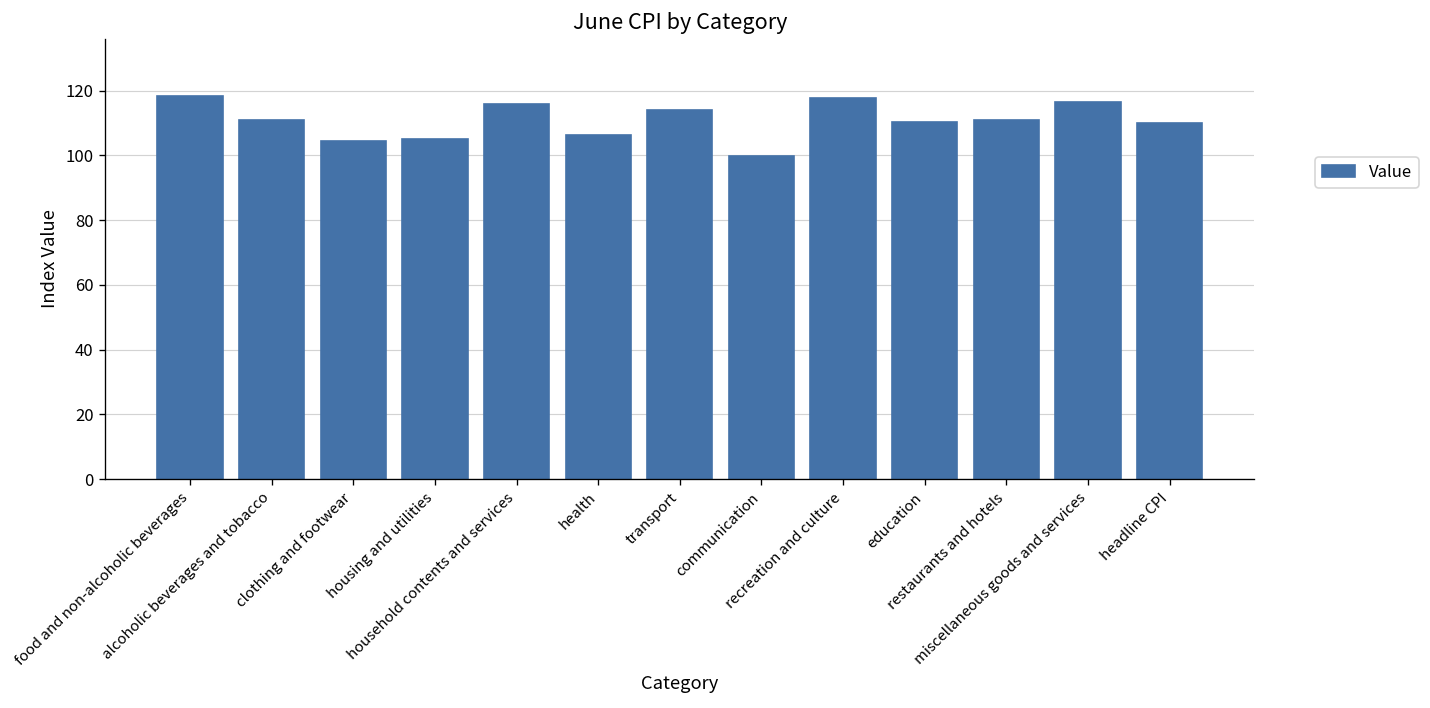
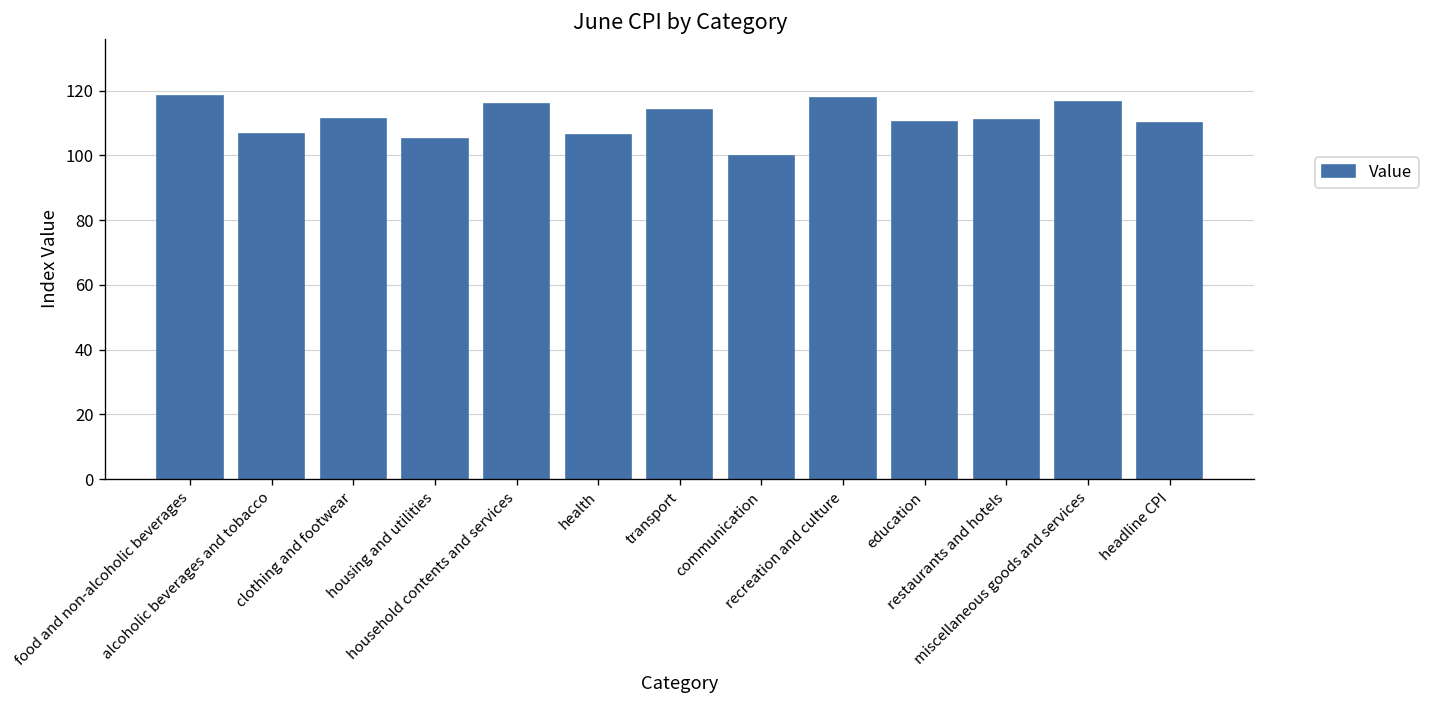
alcoholic beverages and tobacco: 111 -> 107
clothing and footwear: 104 -> 111
